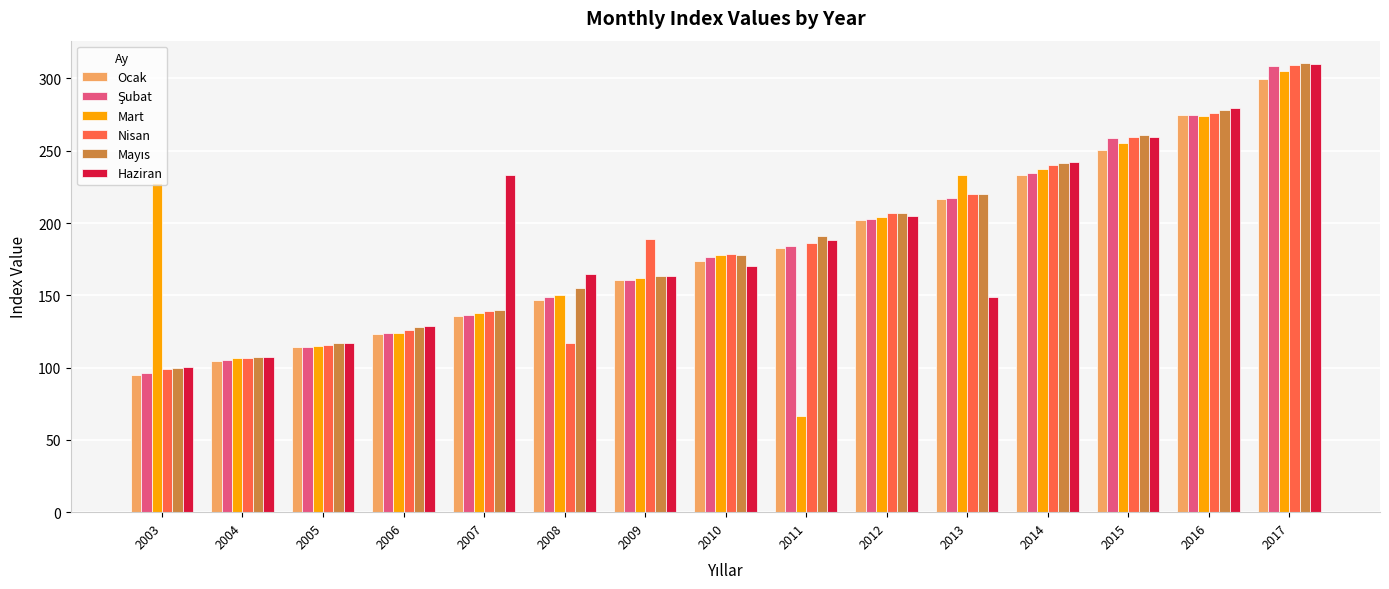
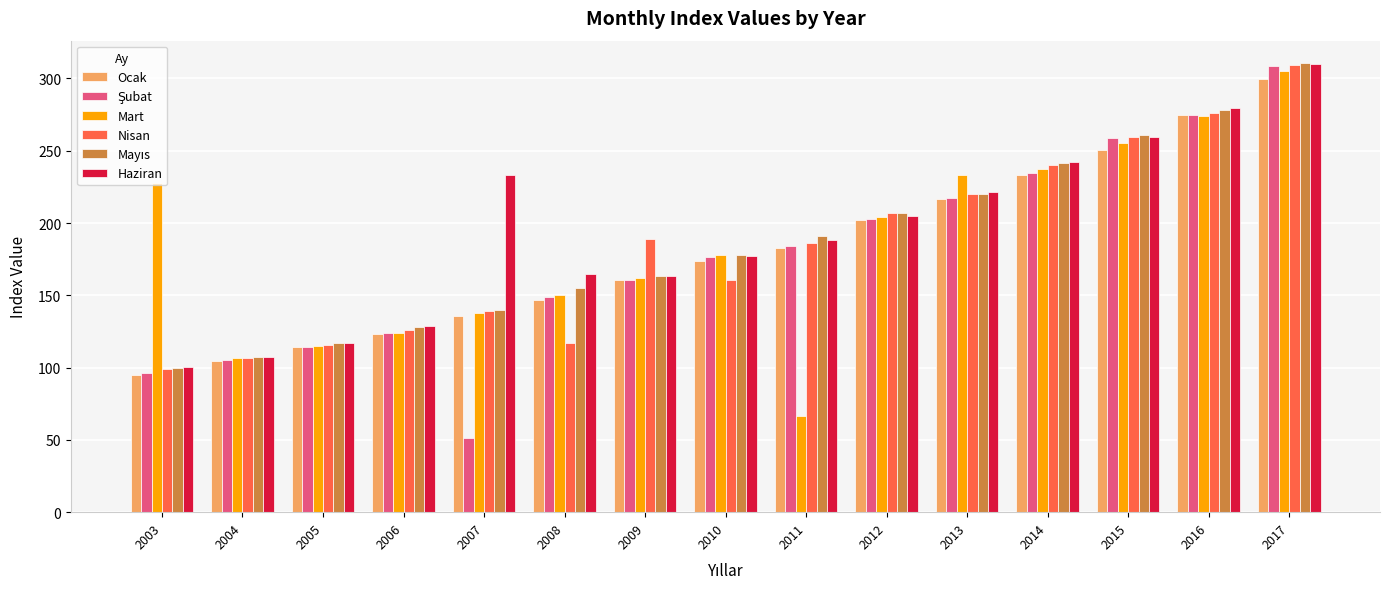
Şubat, 2007: 136 -> 51
Nisan, 2010: 179 -> 161
Haziran, 2010: 170 -> 177
Haziran, 2013: 149 -> 222
